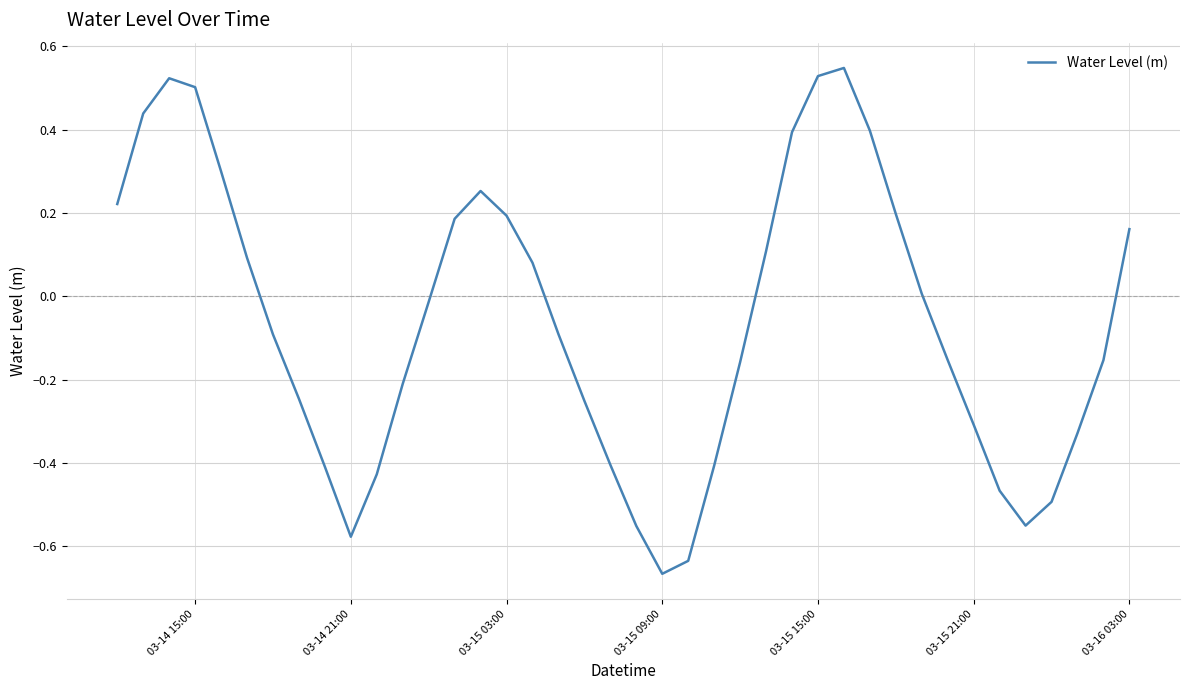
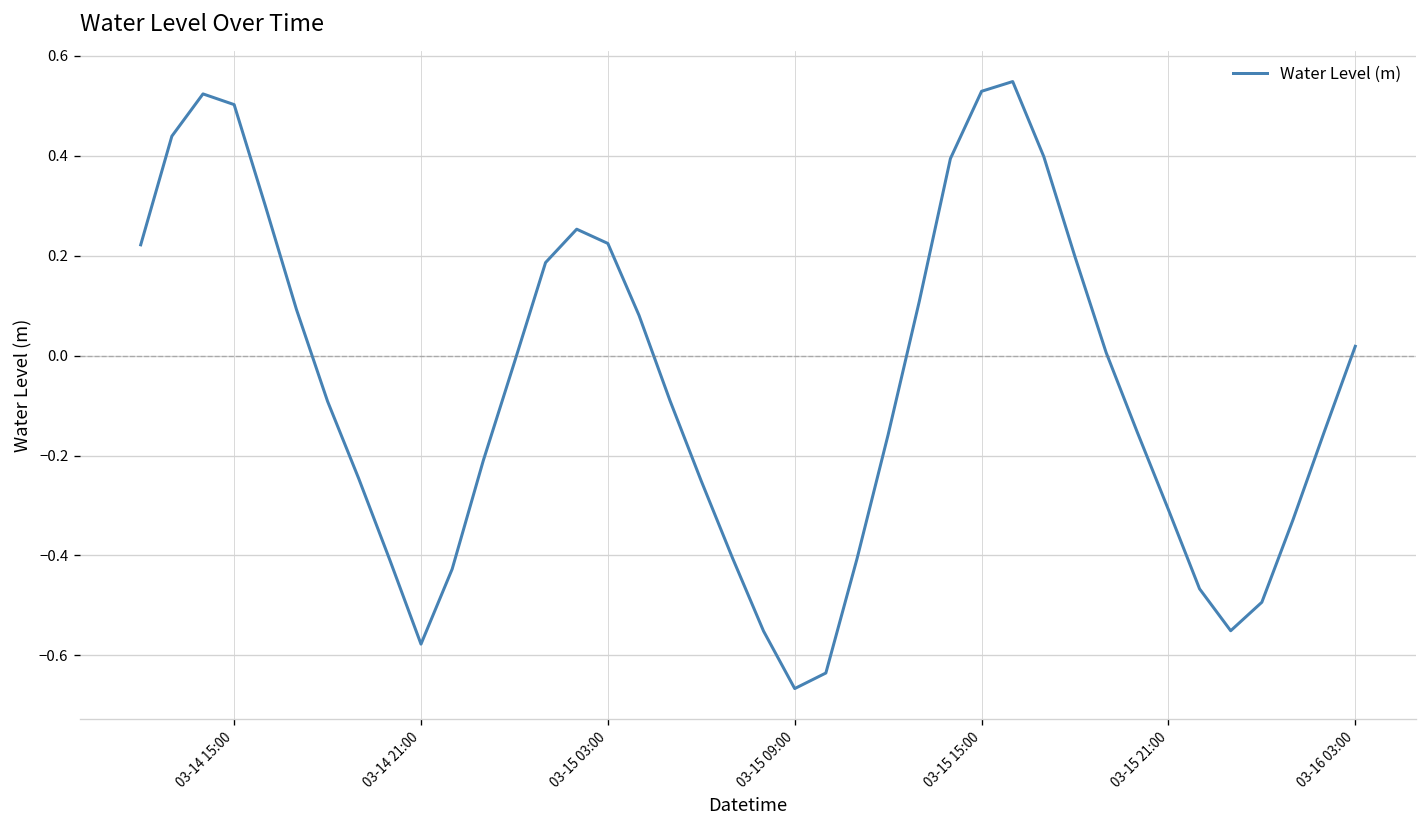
03-15 03:00: 0.19 -> 0.22
03-16 03:00: 0.16 -> 0.02
